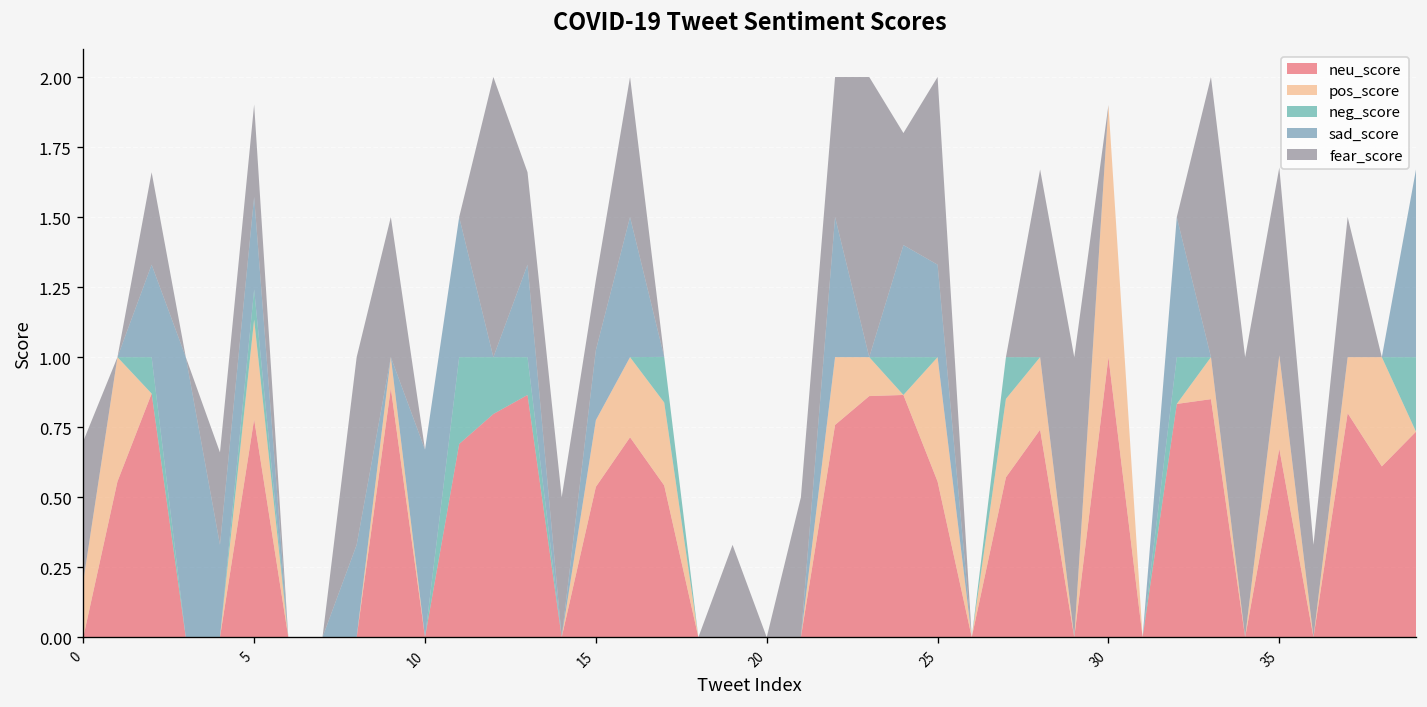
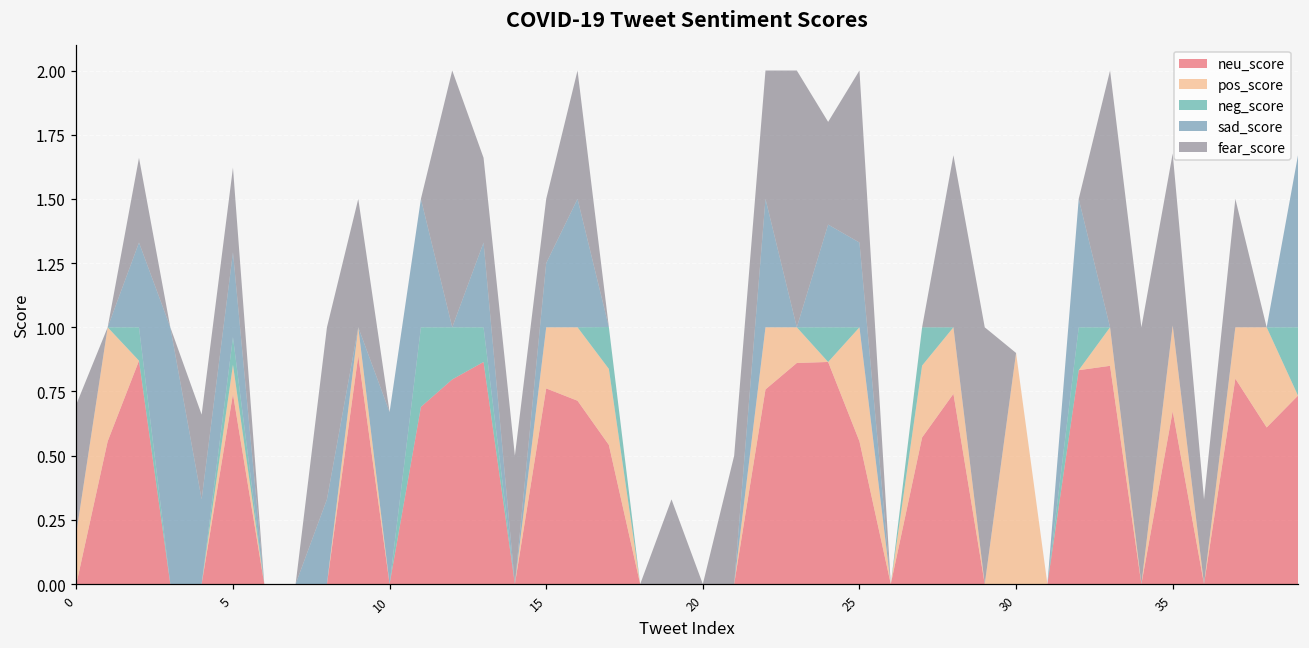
neu_score, 5: 0.78 -> 0.74
pos_score, 5: 0.36 -> 0.11
neu_score, 15: 0.54 -> 0.76
neu_score, 30: 1 -> 0
